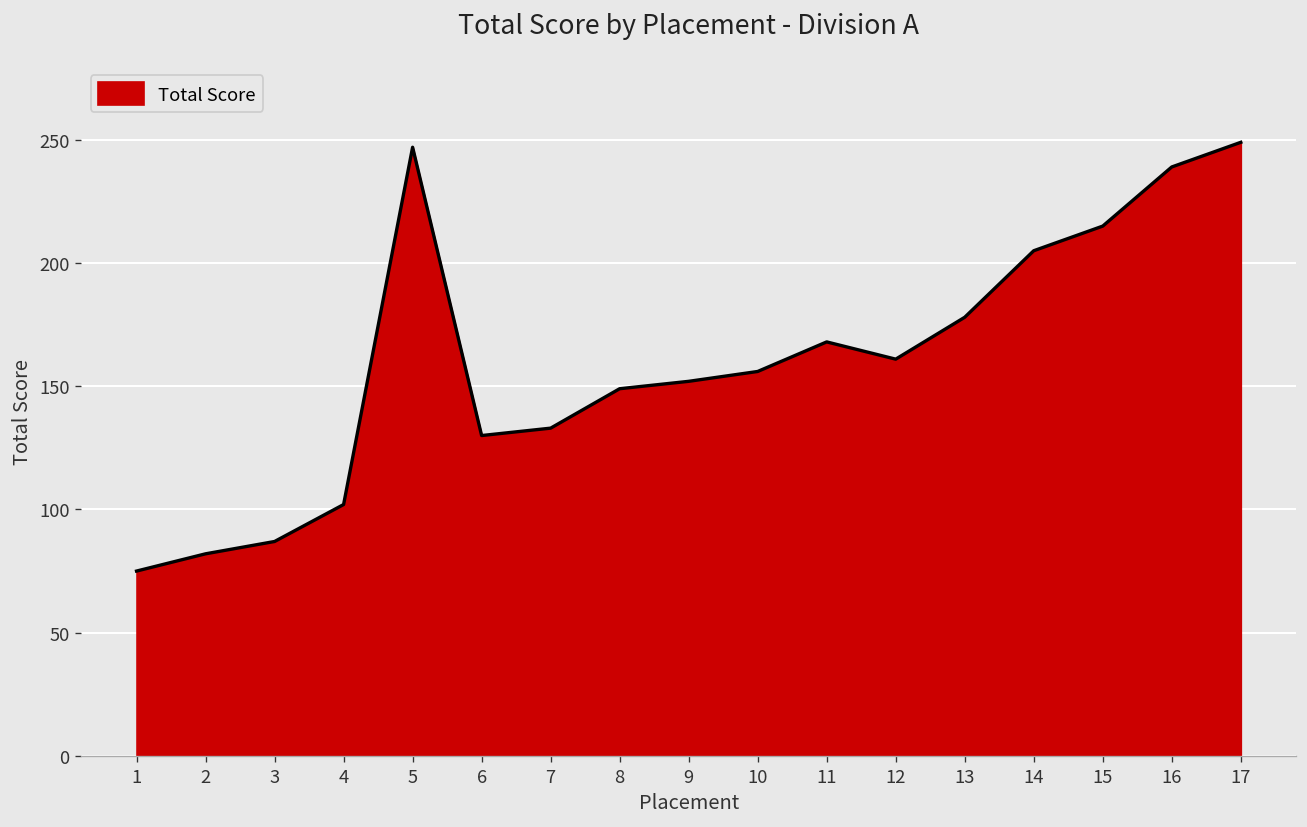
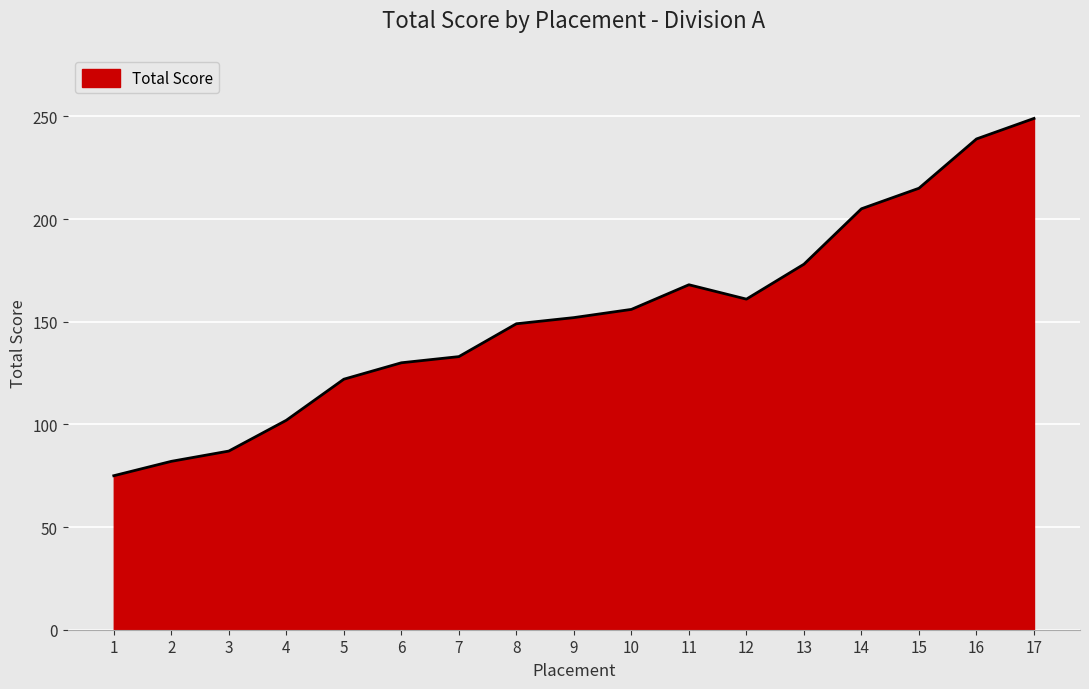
5: 247 -> 122
